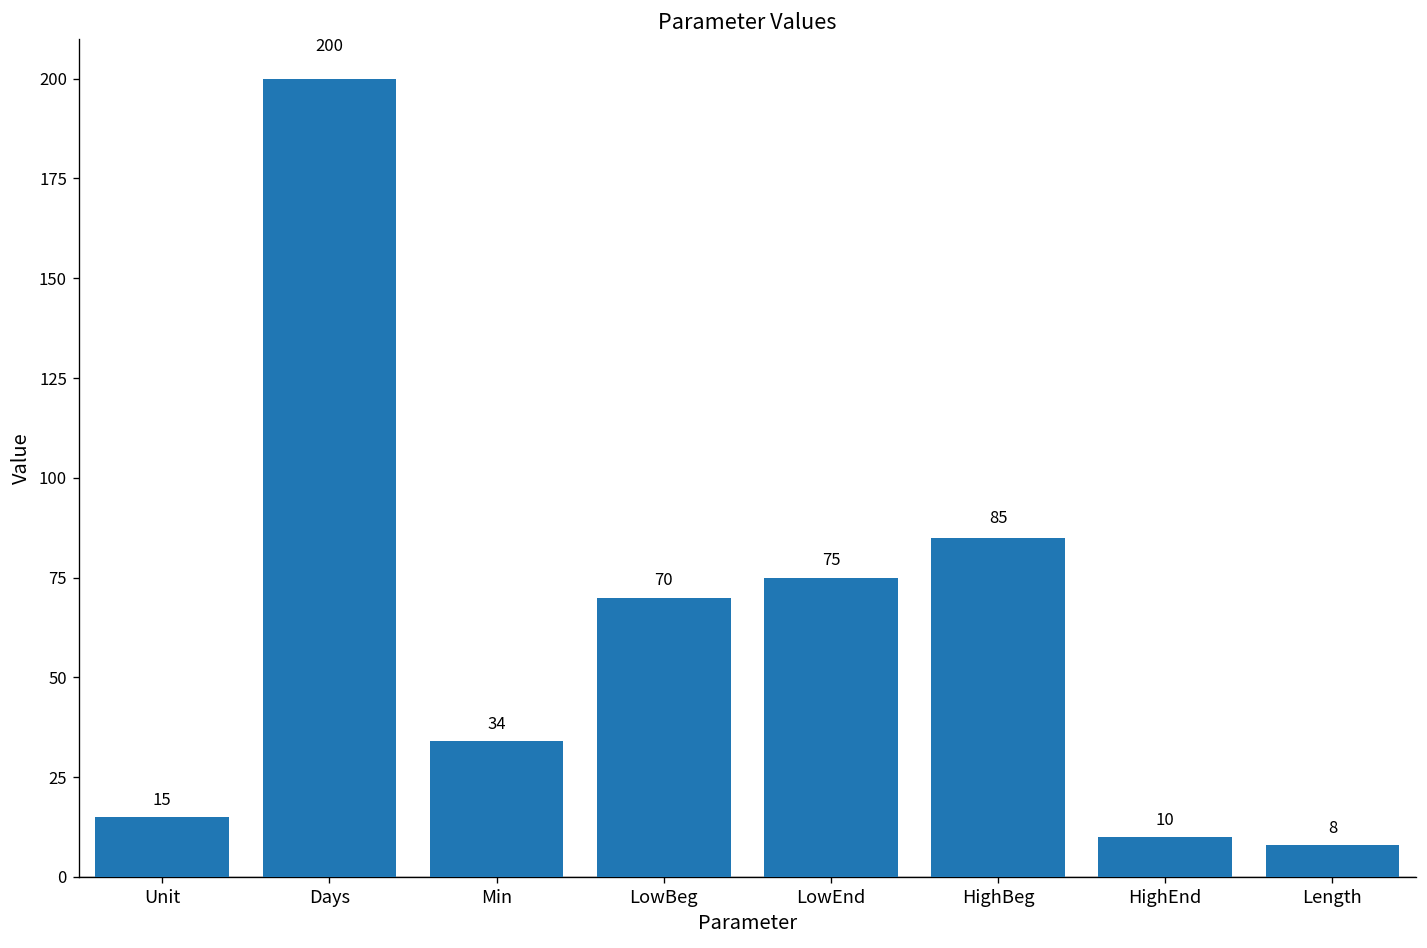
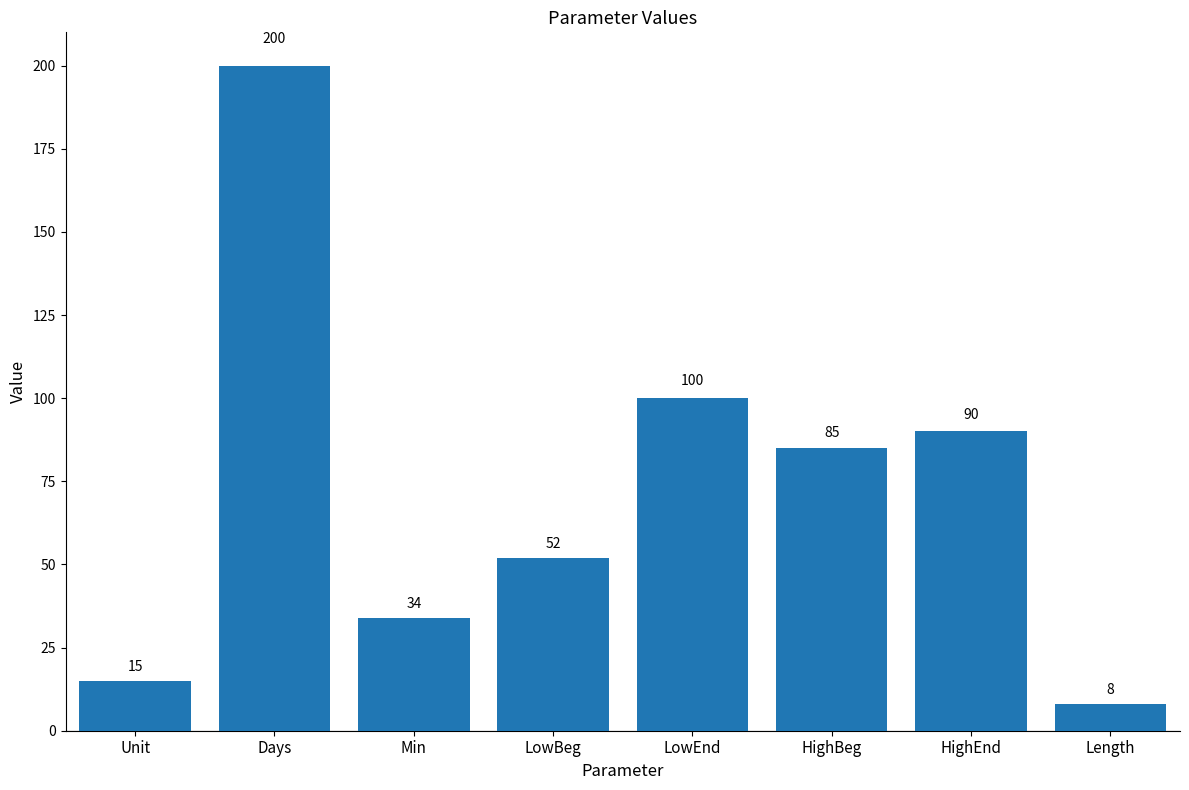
LowBeg: 70 -> 52
LowEnd: 75 -> 100
HighEnd: 10 -> 90
